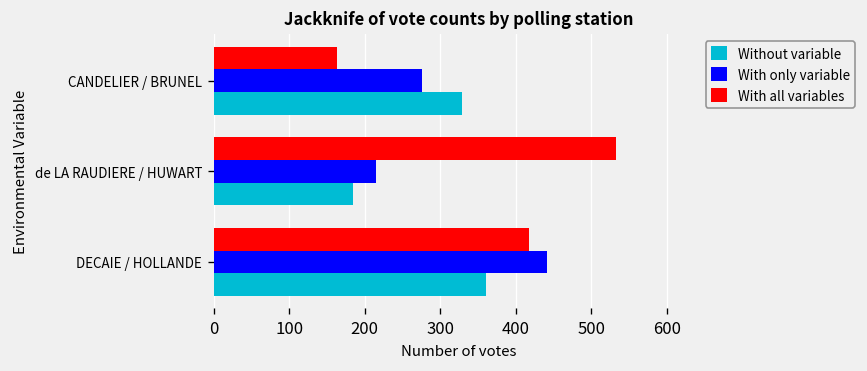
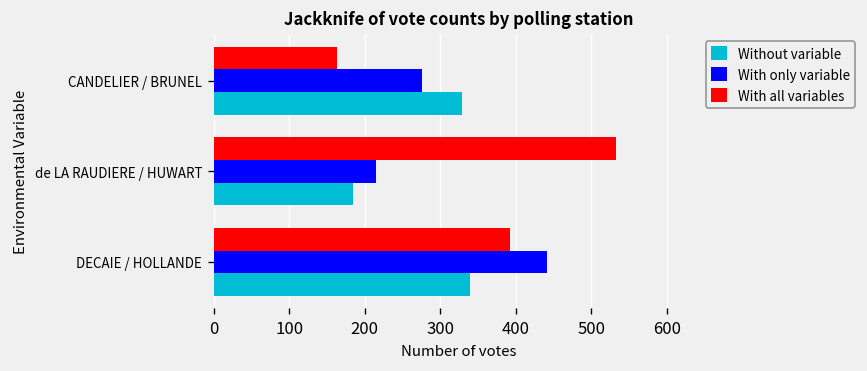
With all variables, DECAIE / HOLLANDE: 420 -> 390
Without variable, DECAIE / HOLLANDE: 360 -> 340
